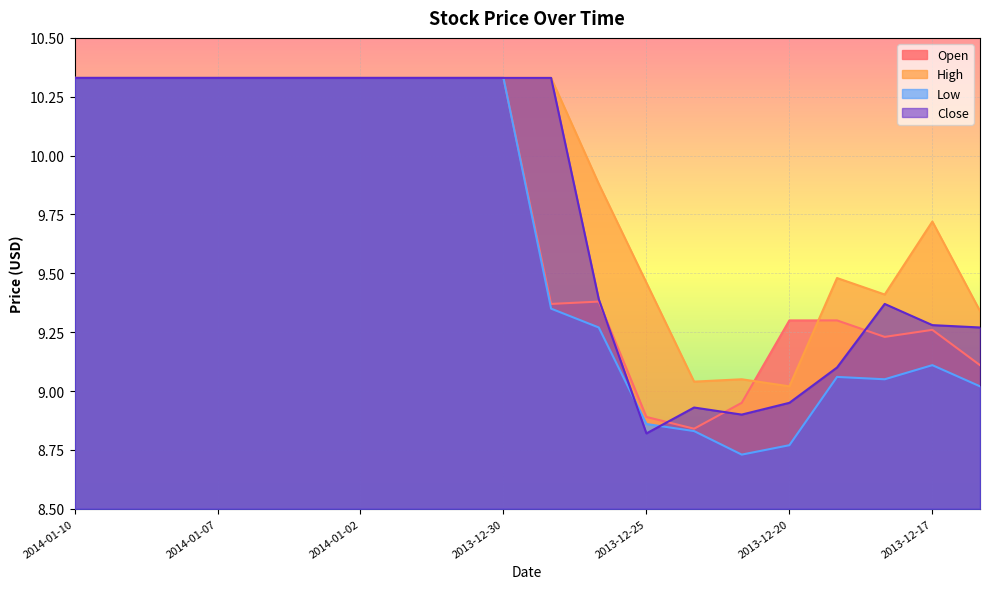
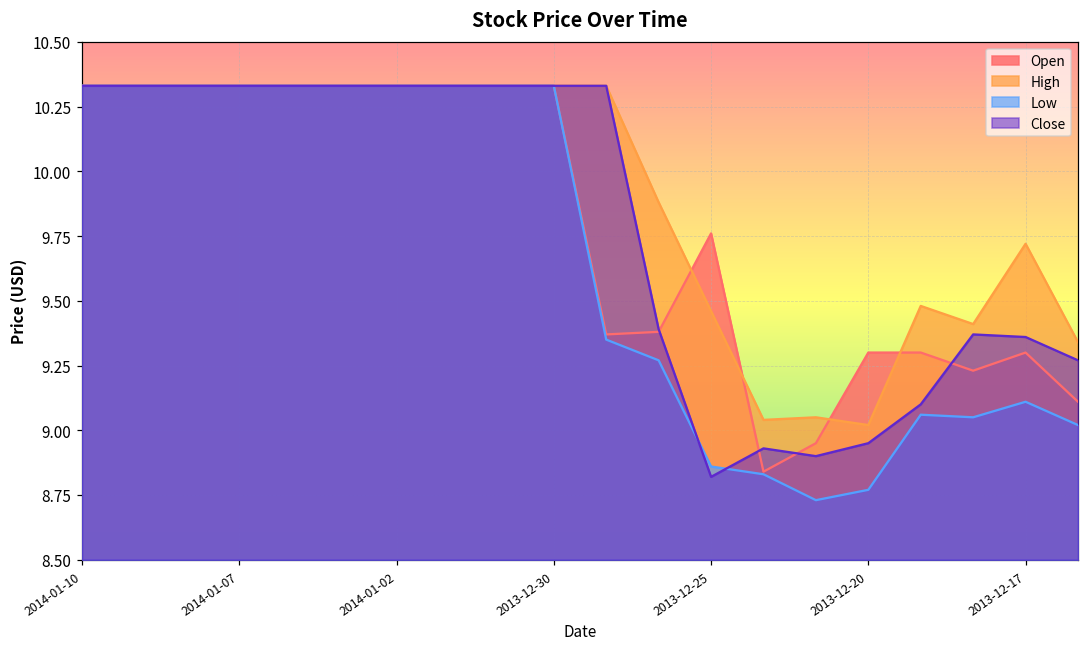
Open, 2013-12-25: 8.89 -> 9.76
Open, 2013-12-17: 9.26 -> 9.30
Close, 2013-12-17: 9.28 -> 9.36
